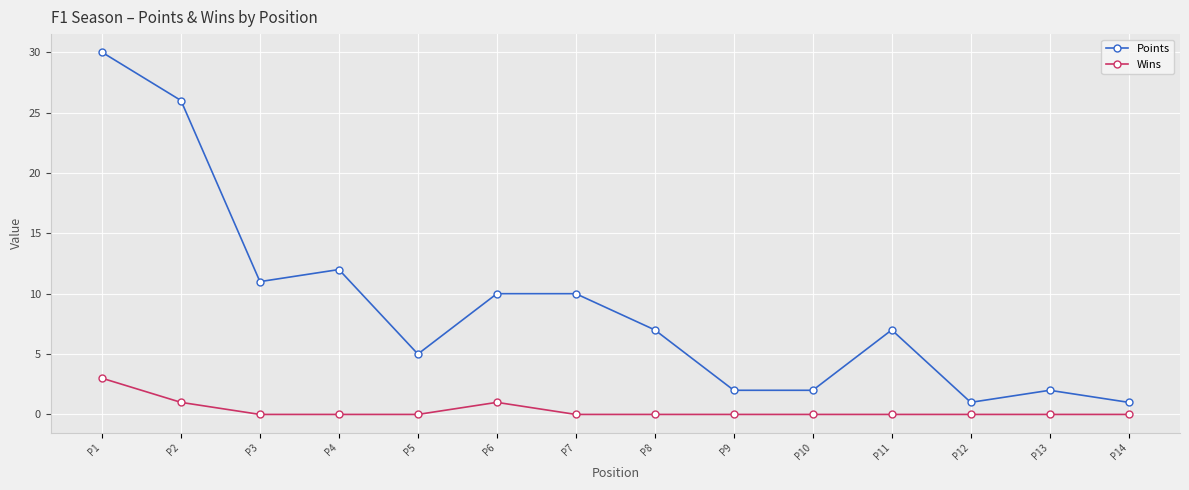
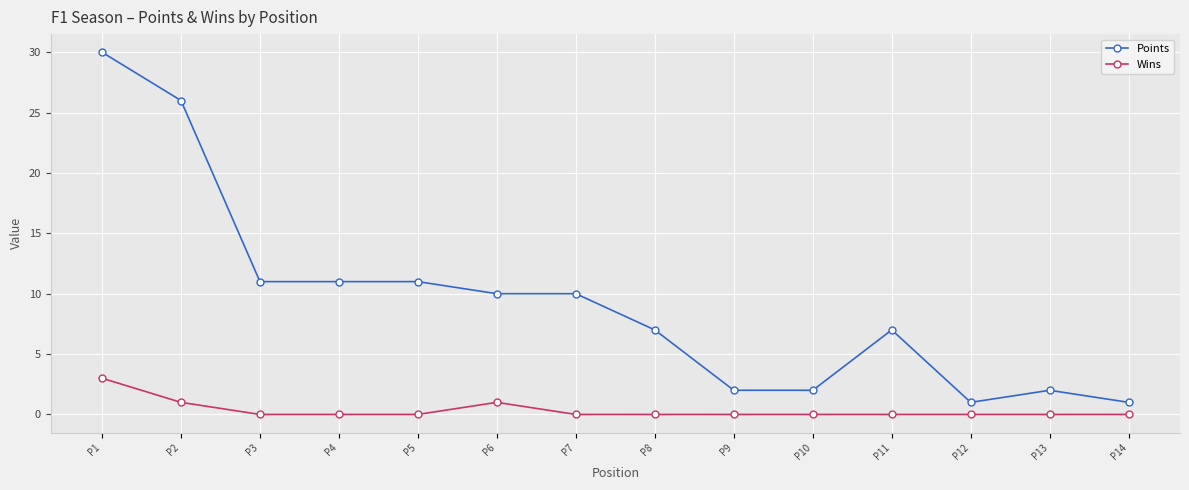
Points, P4: 12 -> 11
Points, P5: 5 -> 11
